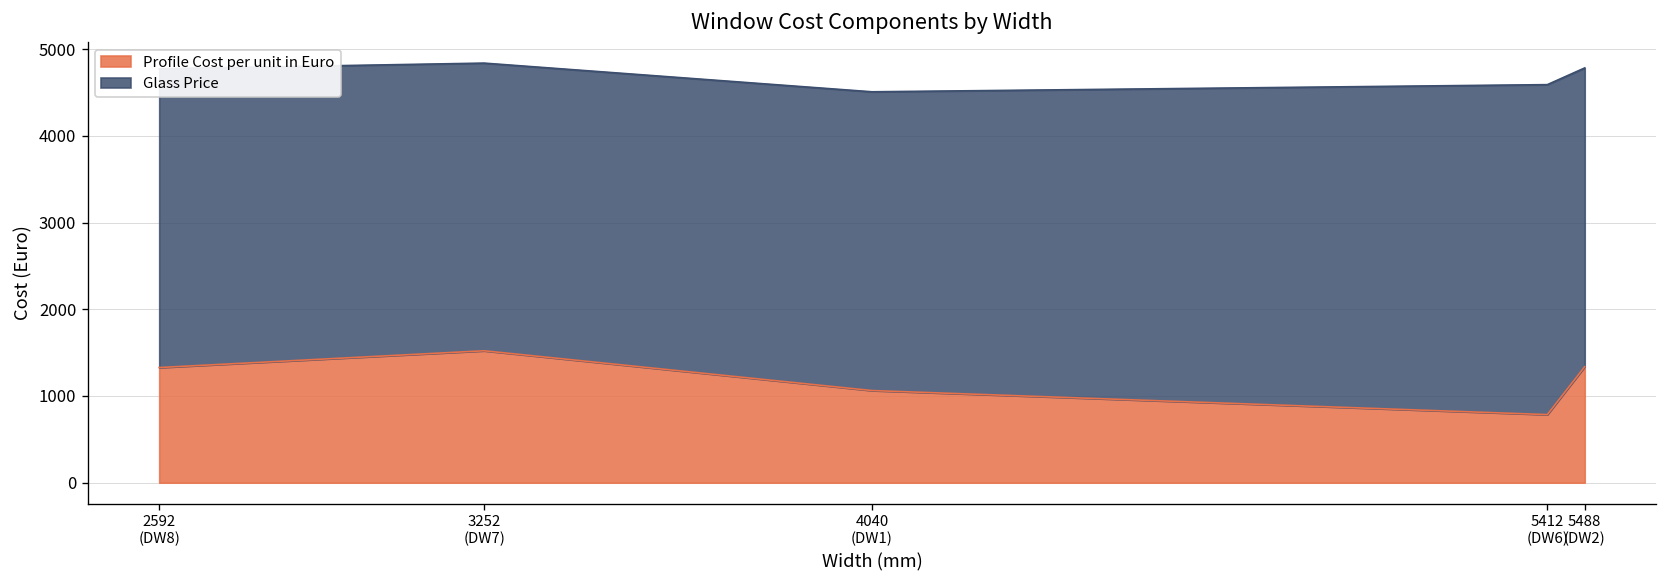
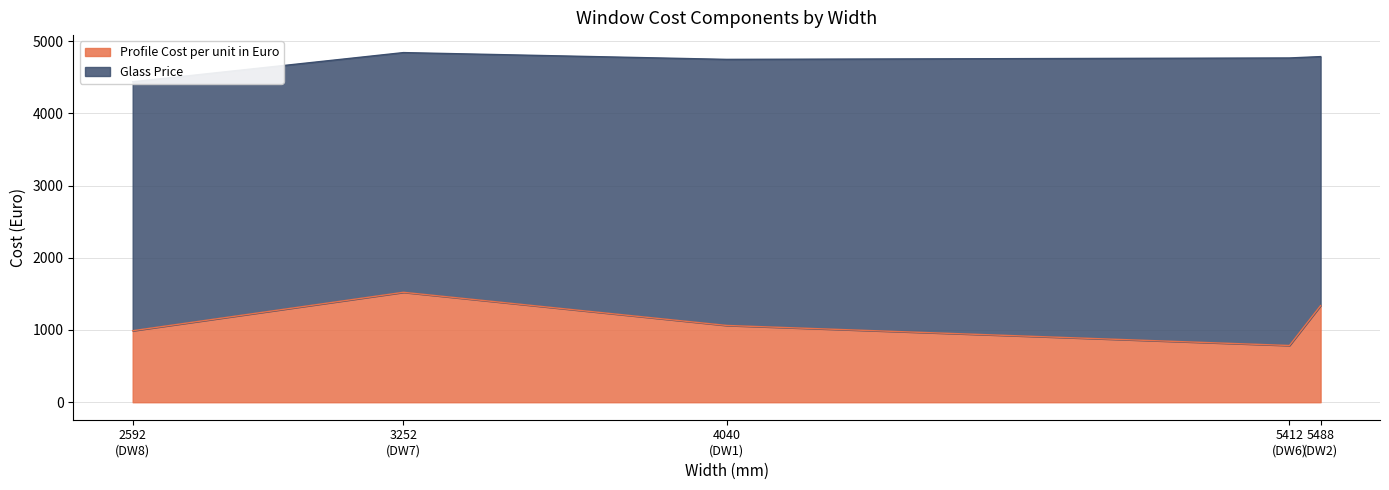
Profile Cost per unit in Euro, 2592 (DW8): 1300 -> 1000
Glass Price, 4040 (DW1): 3400 -> 3700
Glass Price, 5412 (DW6): 3800 -> 4000
